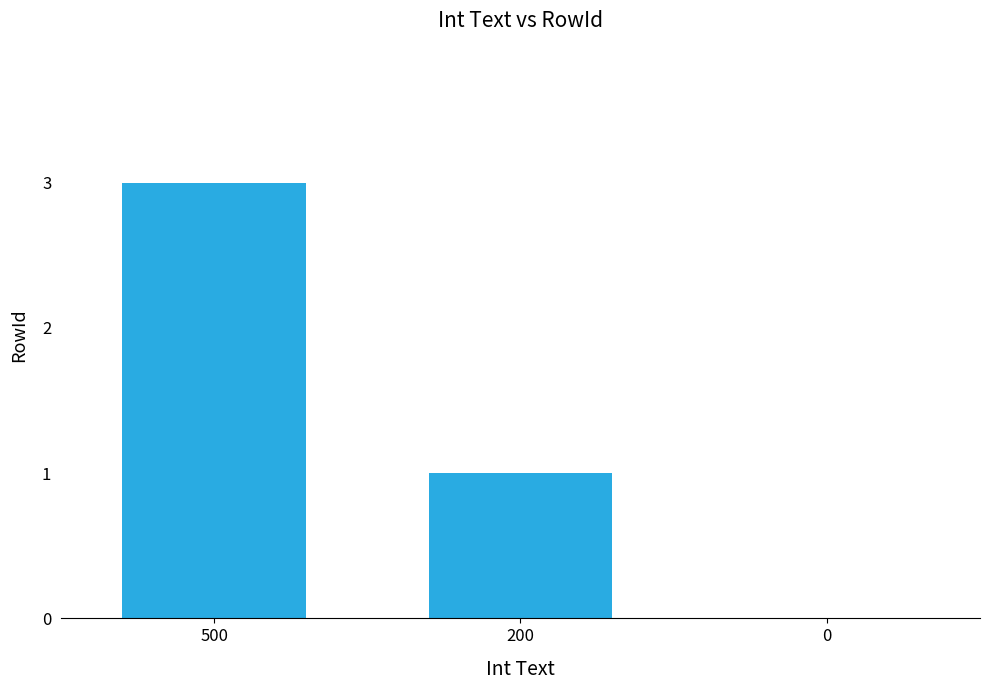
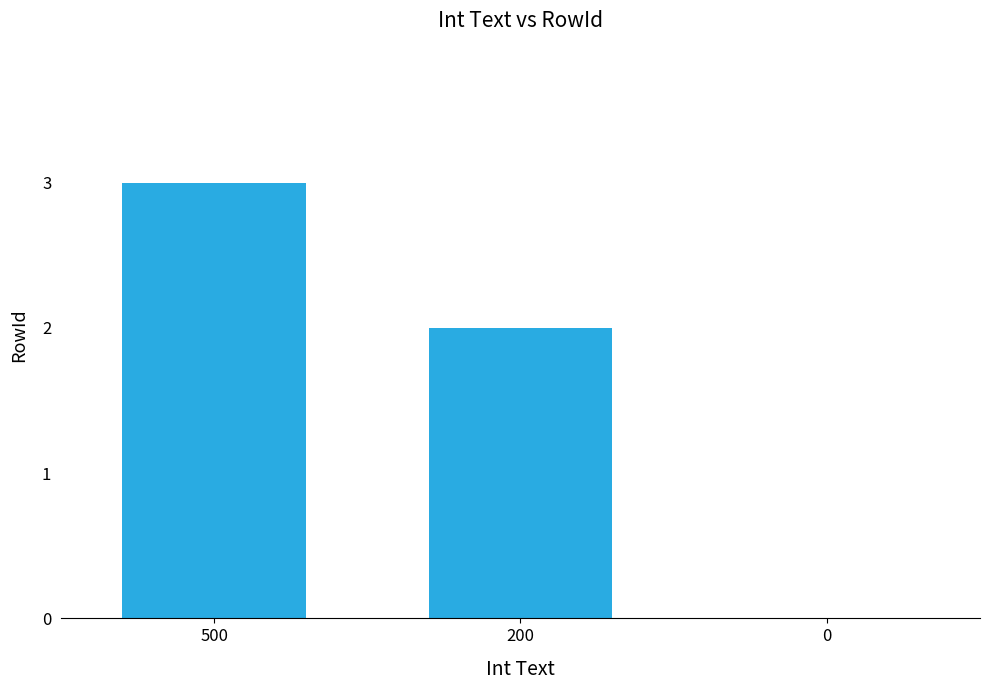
200: 1 -> 2
